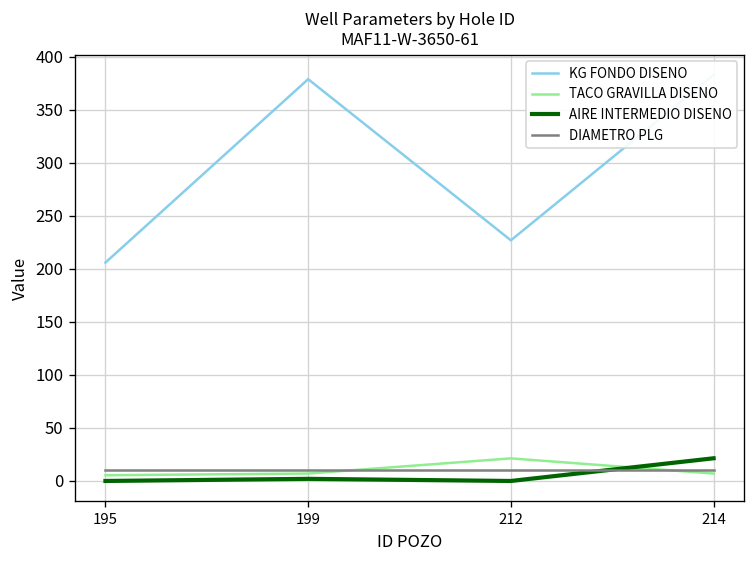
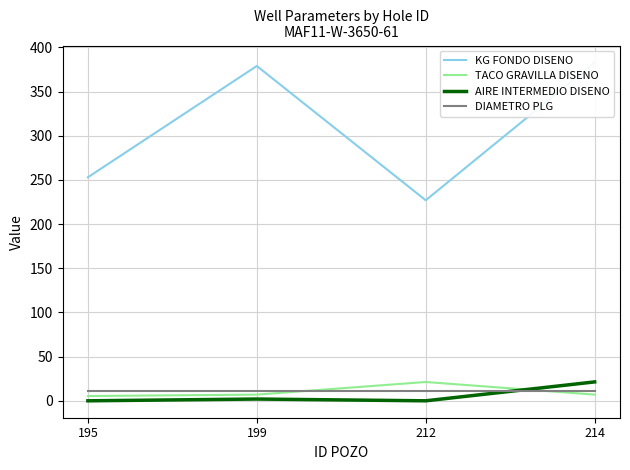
KG FONDO DISENO, 195: 210 -> 250
